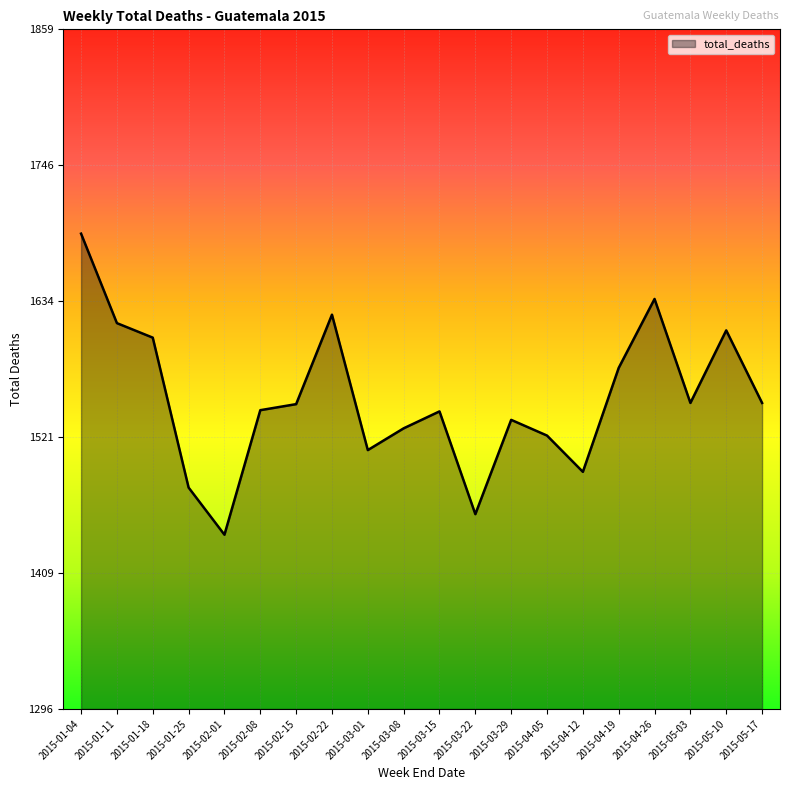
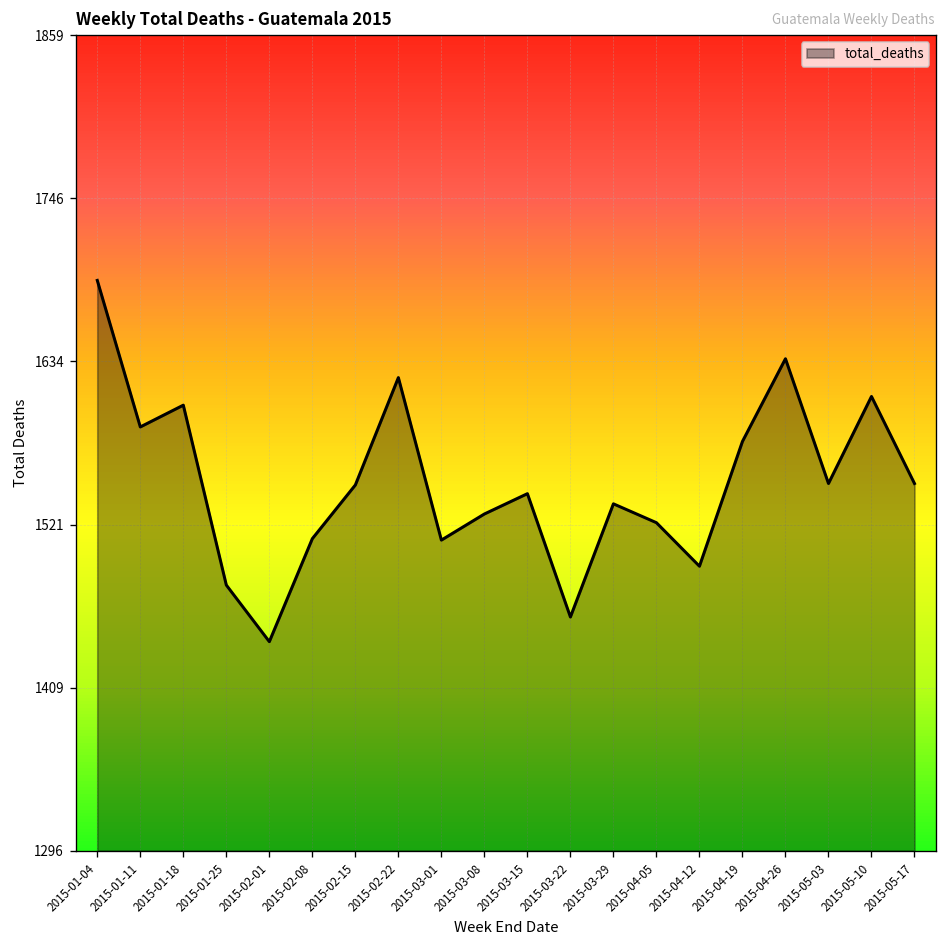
2015-01-11: 1616 -> 1589
2015-02-08: 1544 -> 1512
